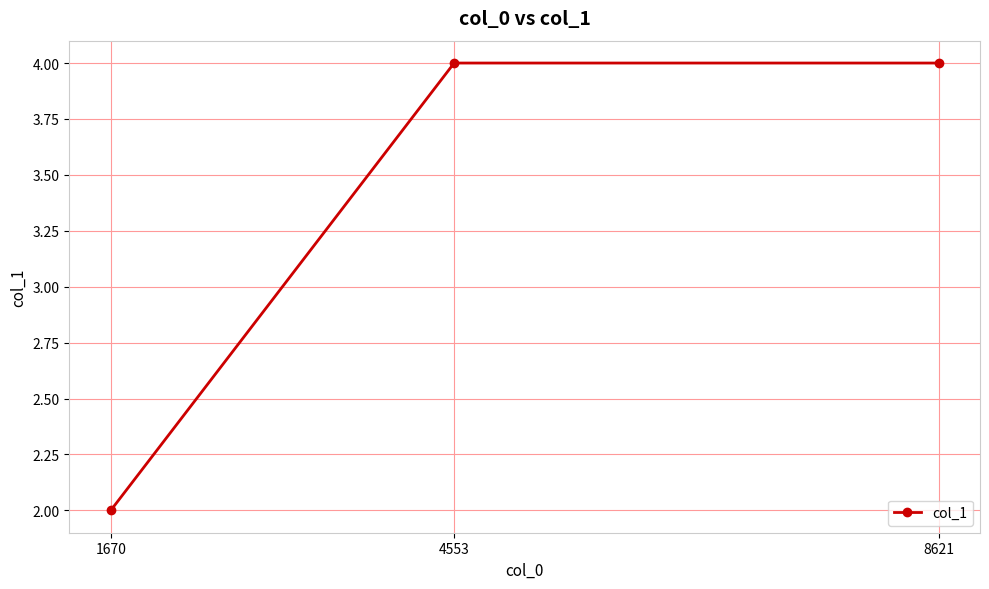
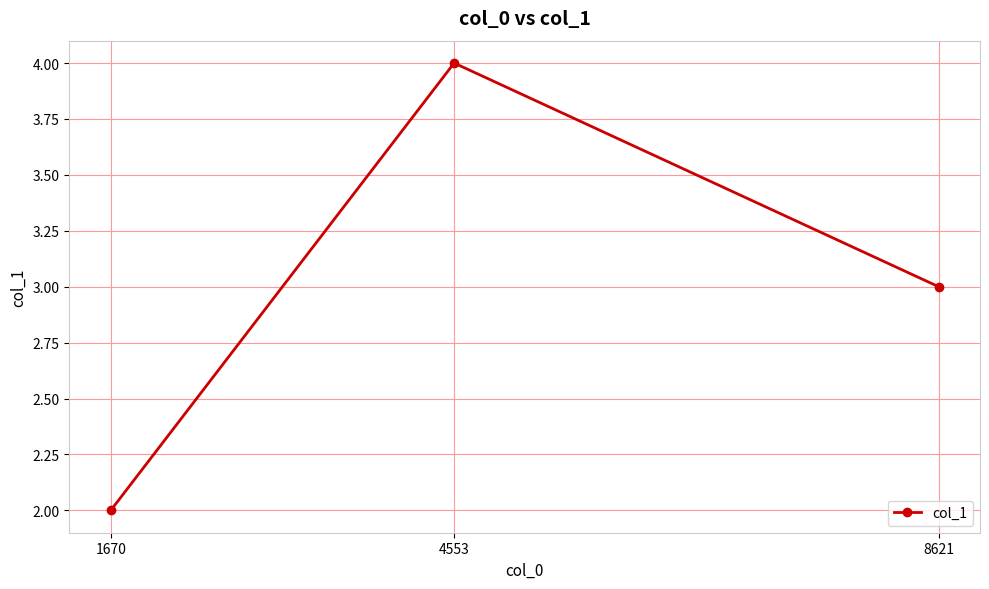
8621: 4 -> 3
